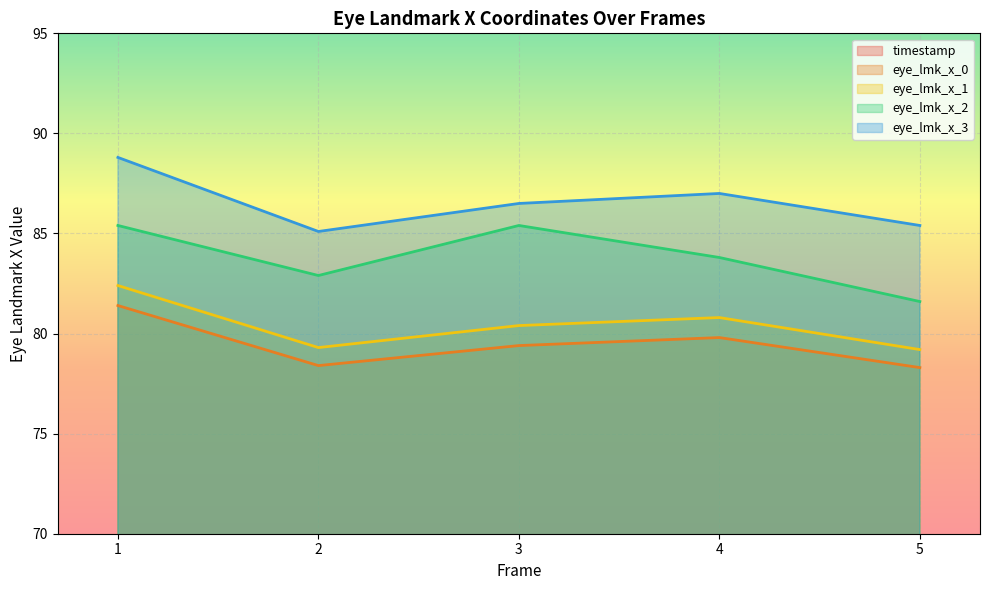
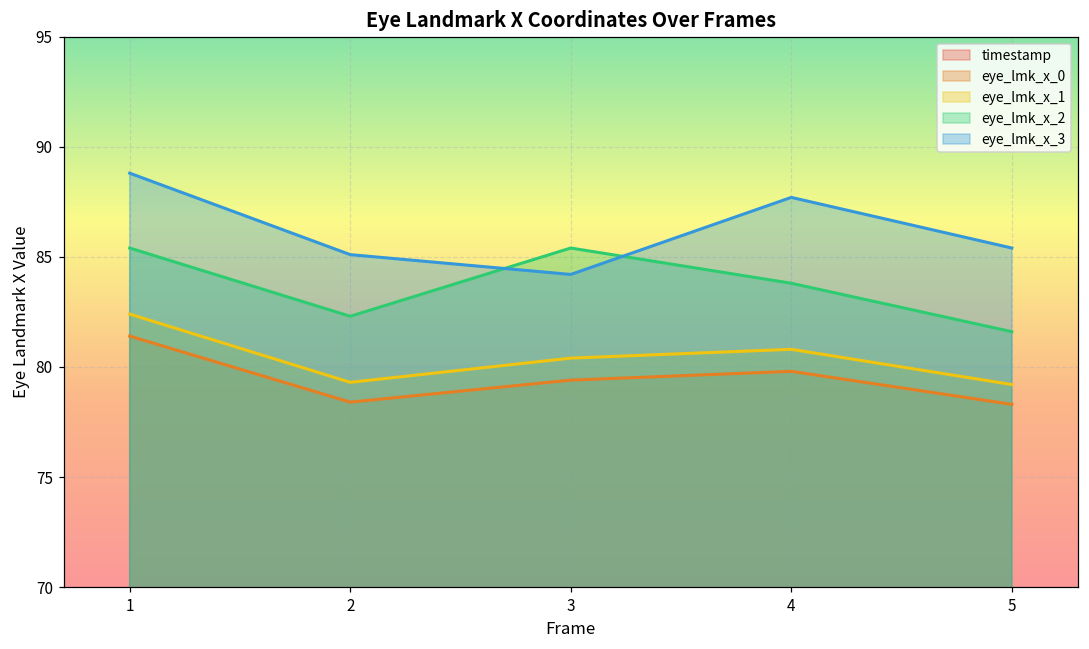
eye_lmk_x_2, 2: 82.9 -> 82.3
eye_lmk_x_3, 3: 86.5 -> 84.2
eye_lmk_x_3, 4: 87.0 -> 87.7
